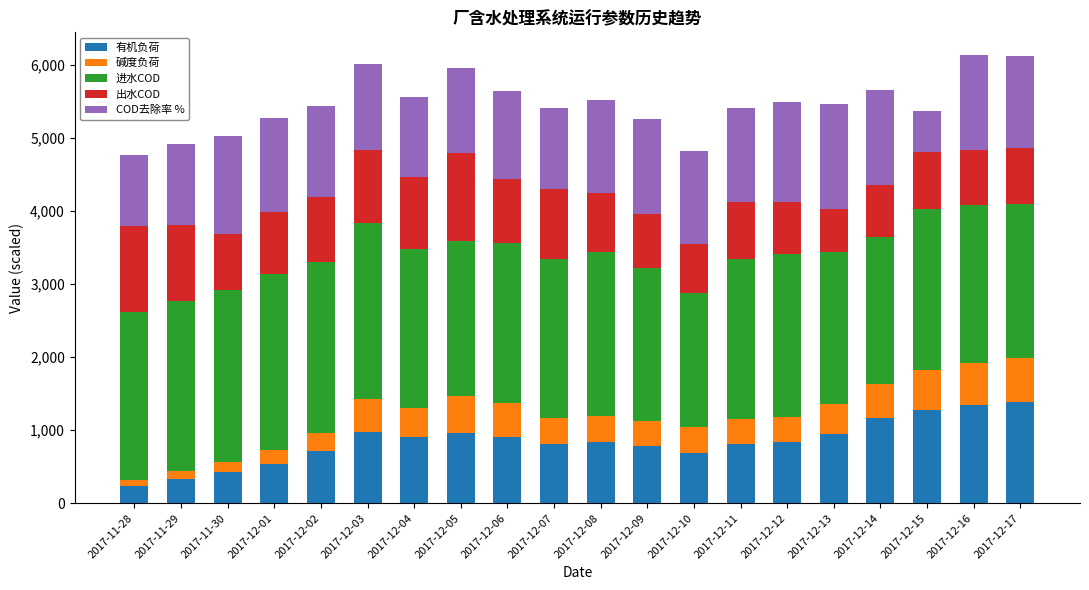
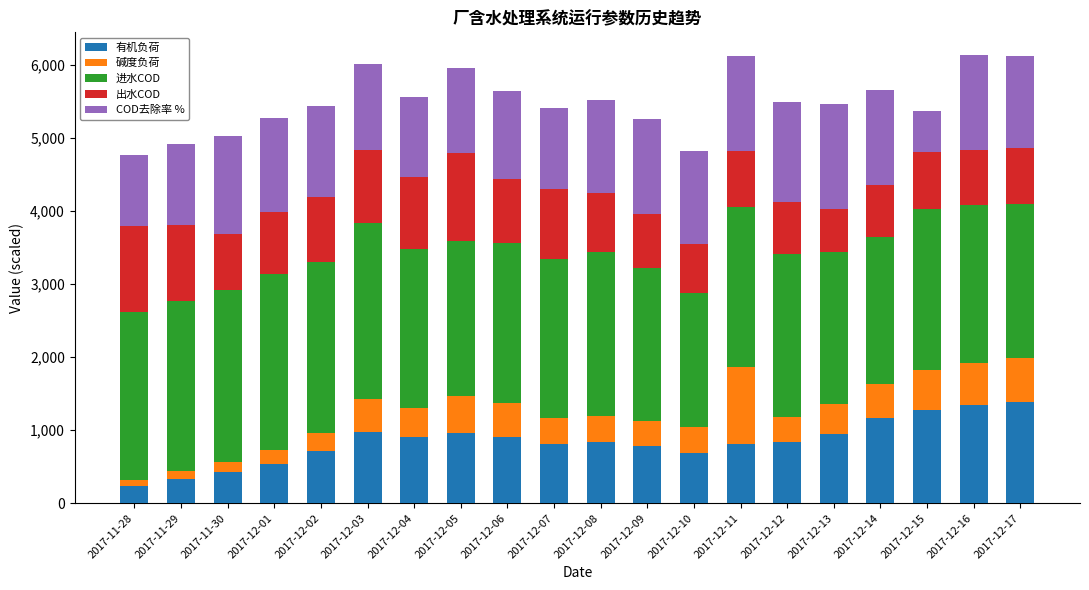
碱度负荷, 2017-12-11: 300 -> 1,000
